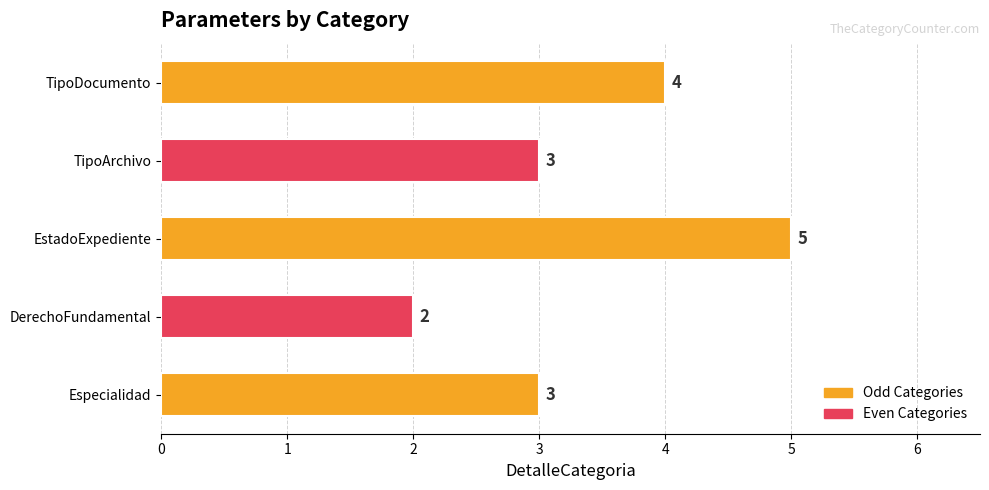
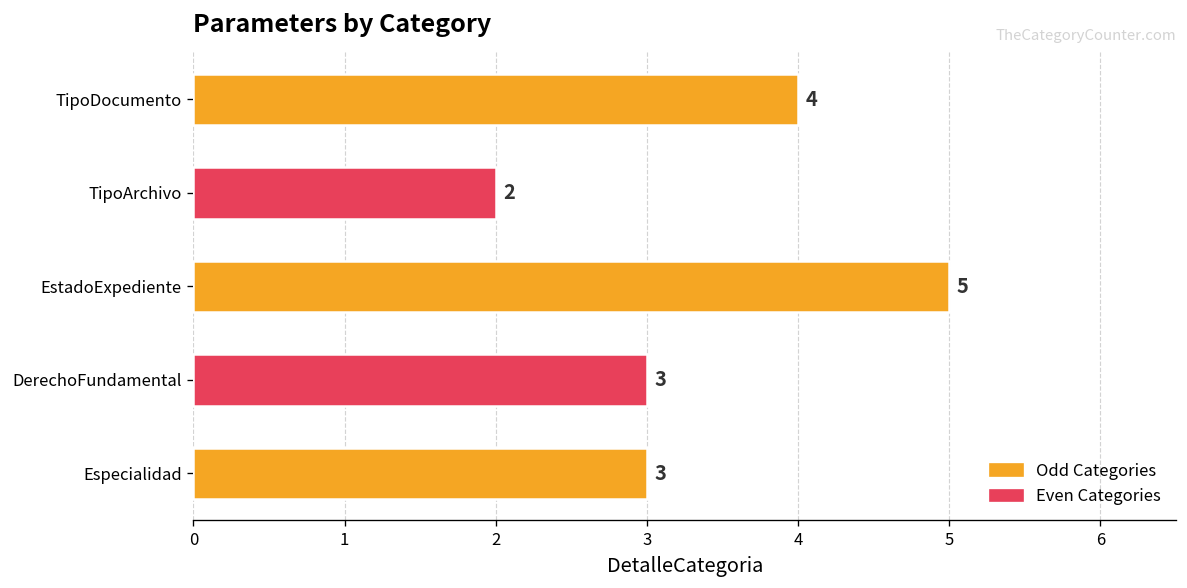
TipoArchivo: 3 -> 2
DerechoFundamental: 2 -> 3
